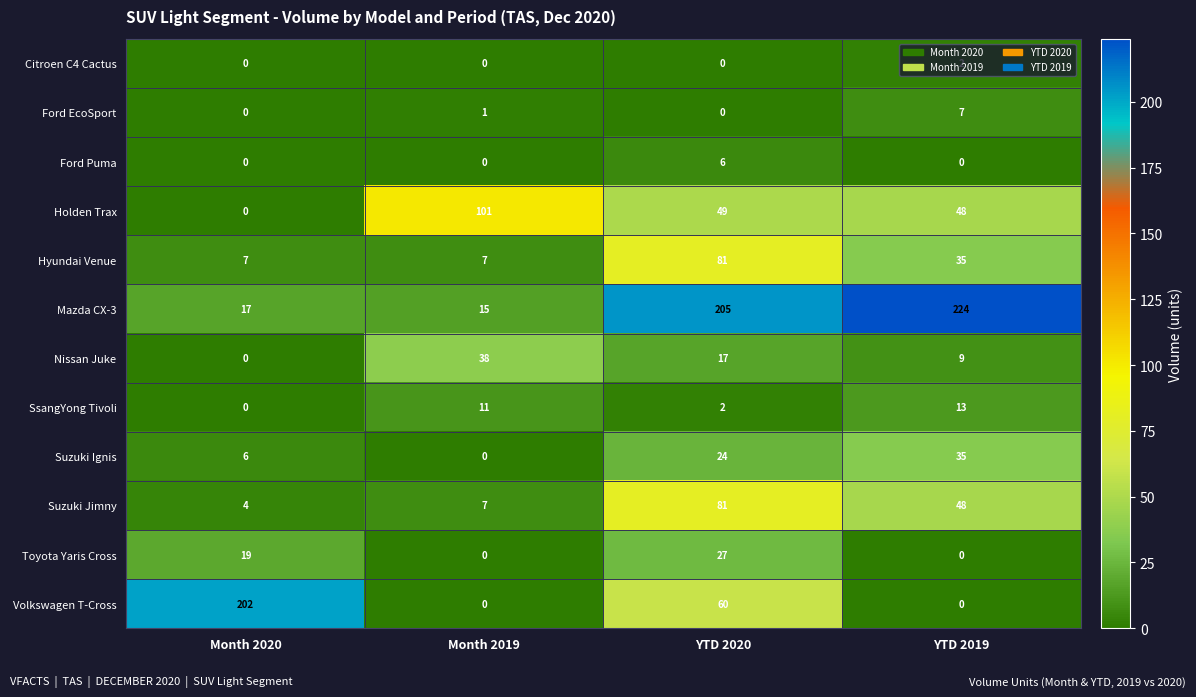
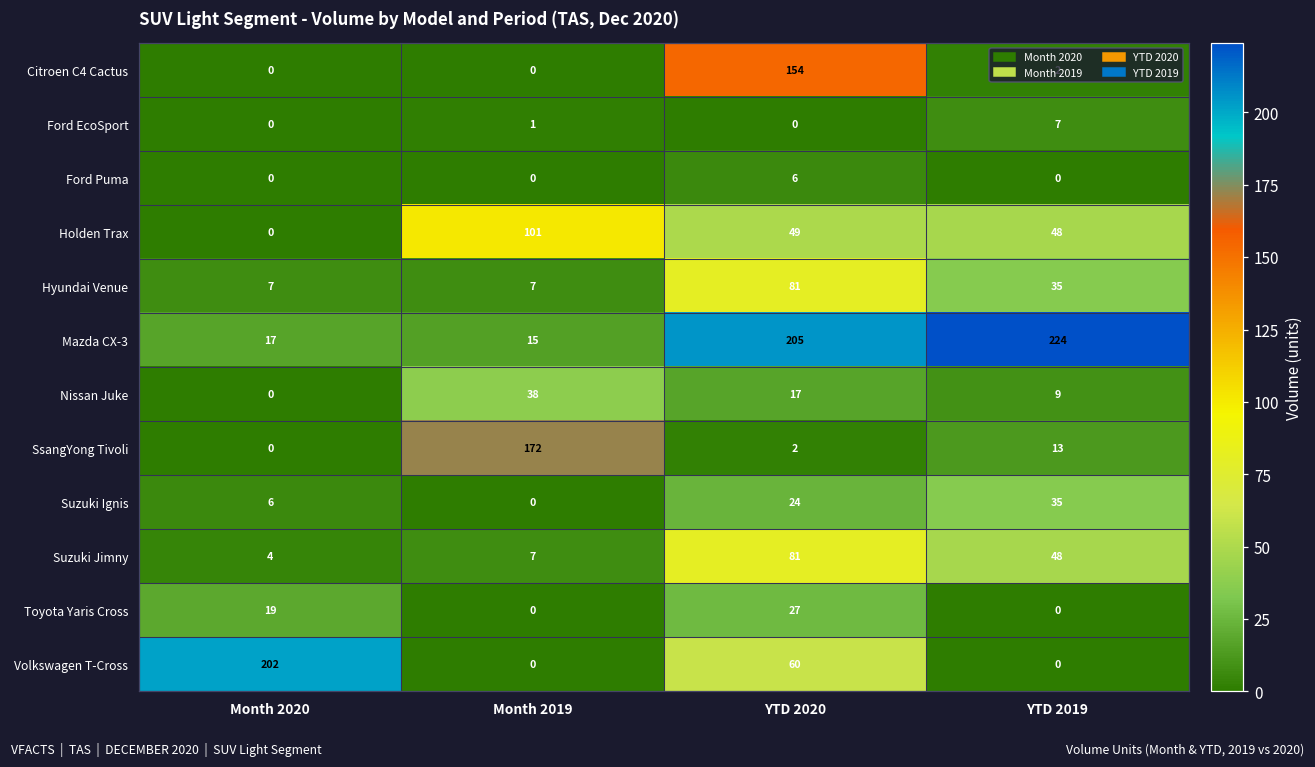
Citroen C4 Cactus, YTD 2020: 0 -> 154
SsangYong Tivoli, Month 2019: 11 -> 172
